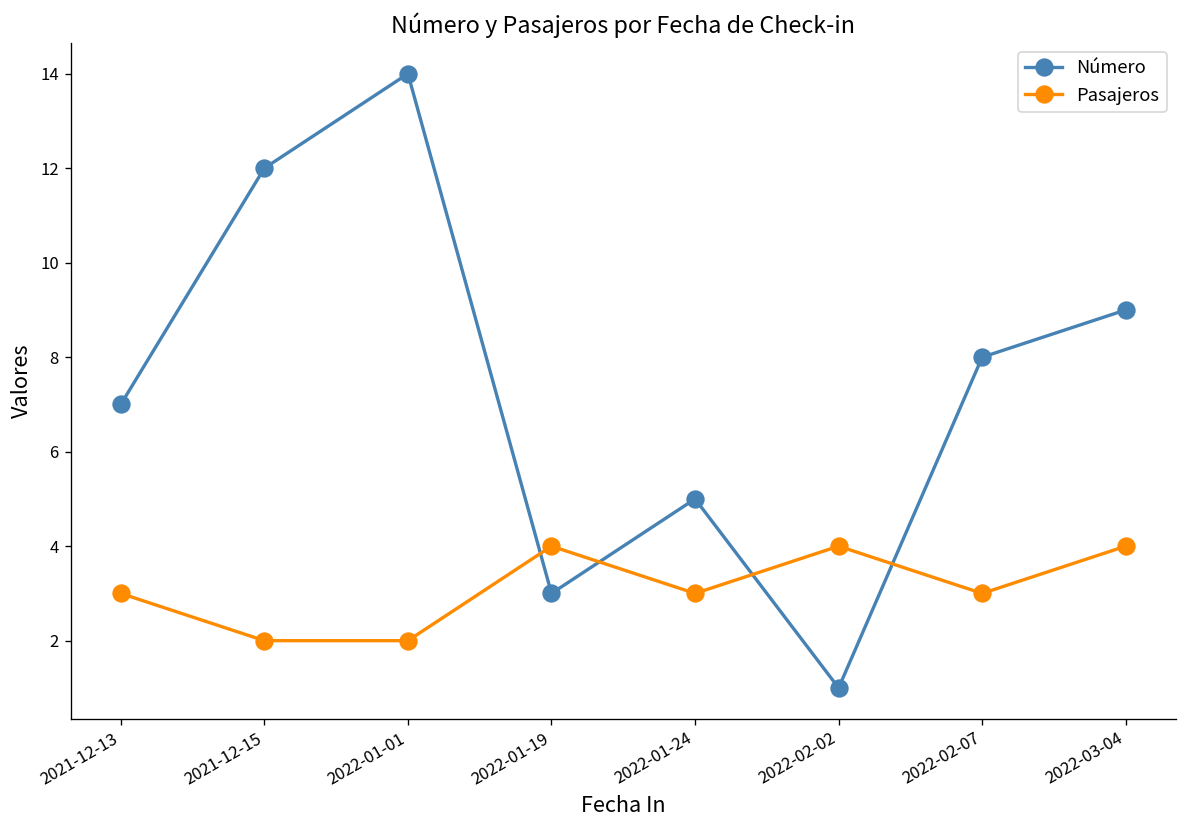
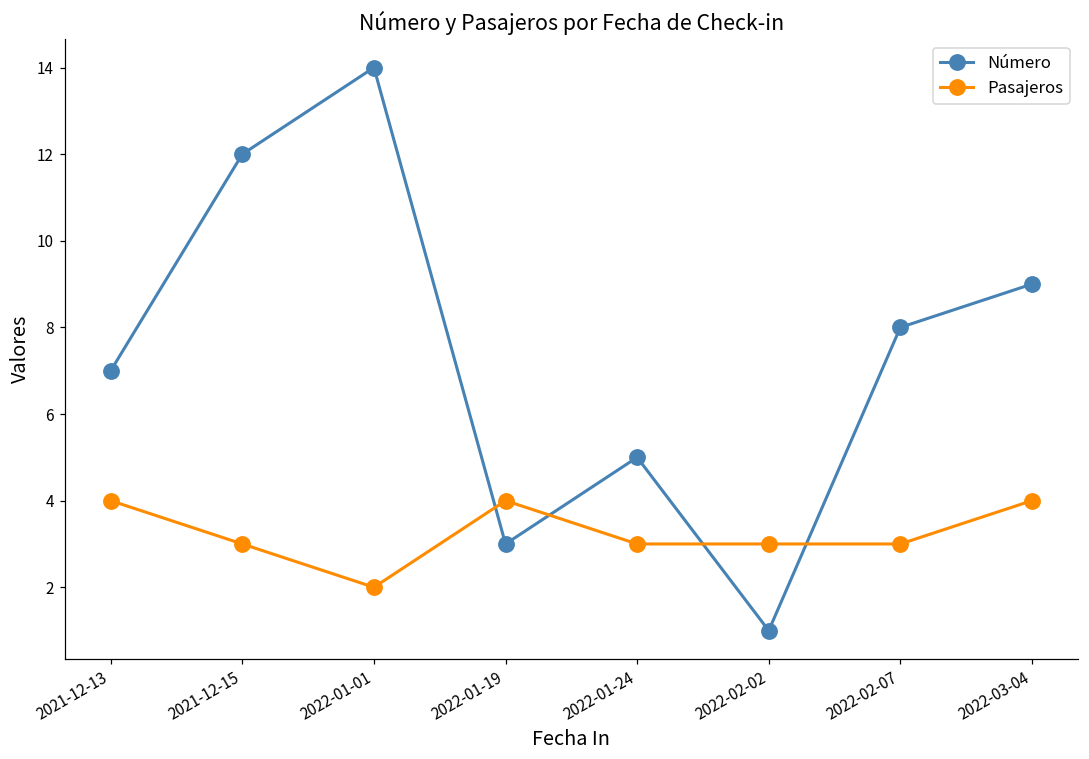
Pasajeros, 2021-12-13: 3 -> 4
Pasajeros, 2021-12-15: 2 -> 3
Pasajeros, 2022-02-02: 4 -> 3
